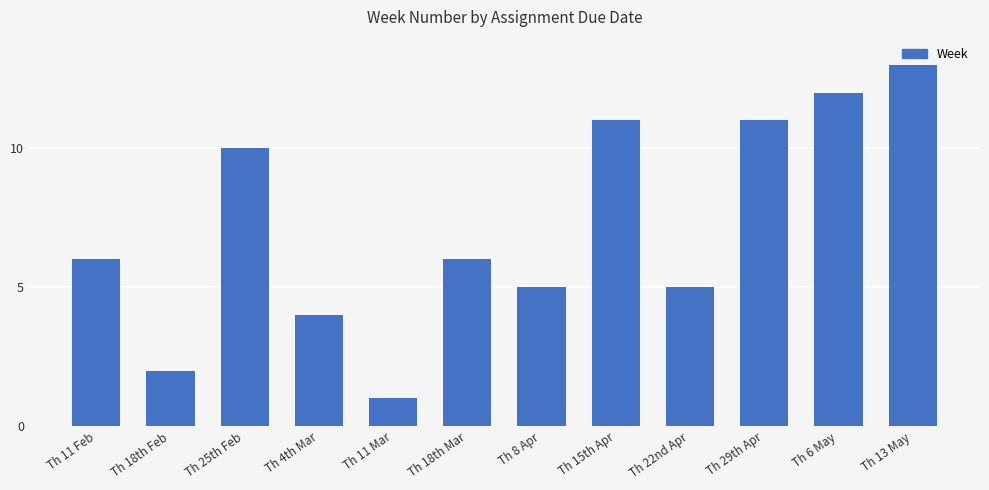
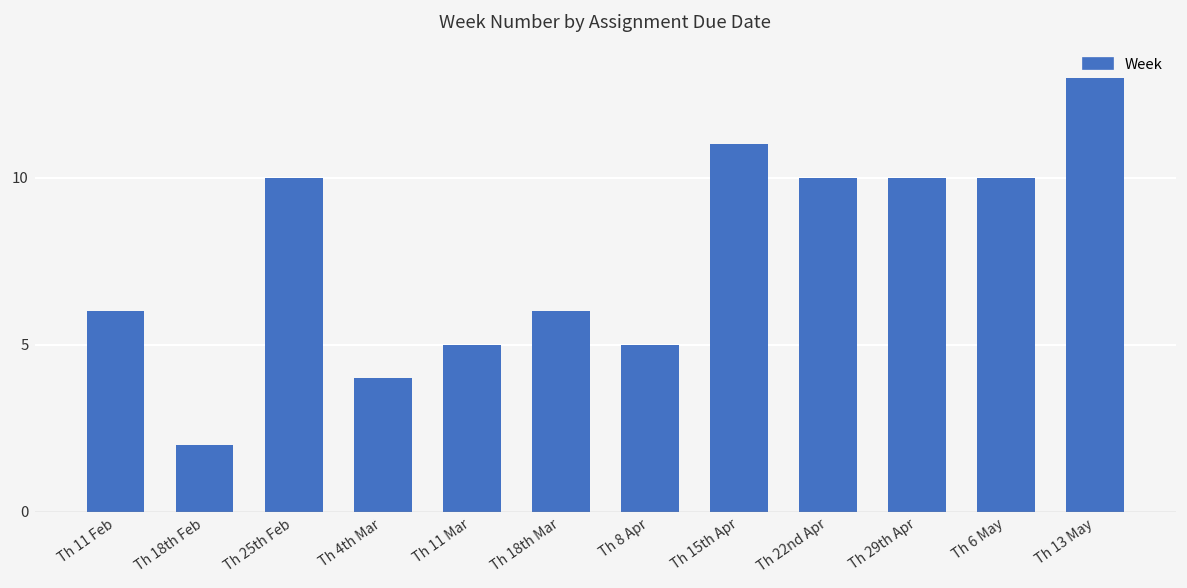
Th 11 Mar: 1 -> 5
Th 22nd Apr: 5 -> 10
Th 29th Apr: 11 -> 10
Th 6 May: 12 -> 10
